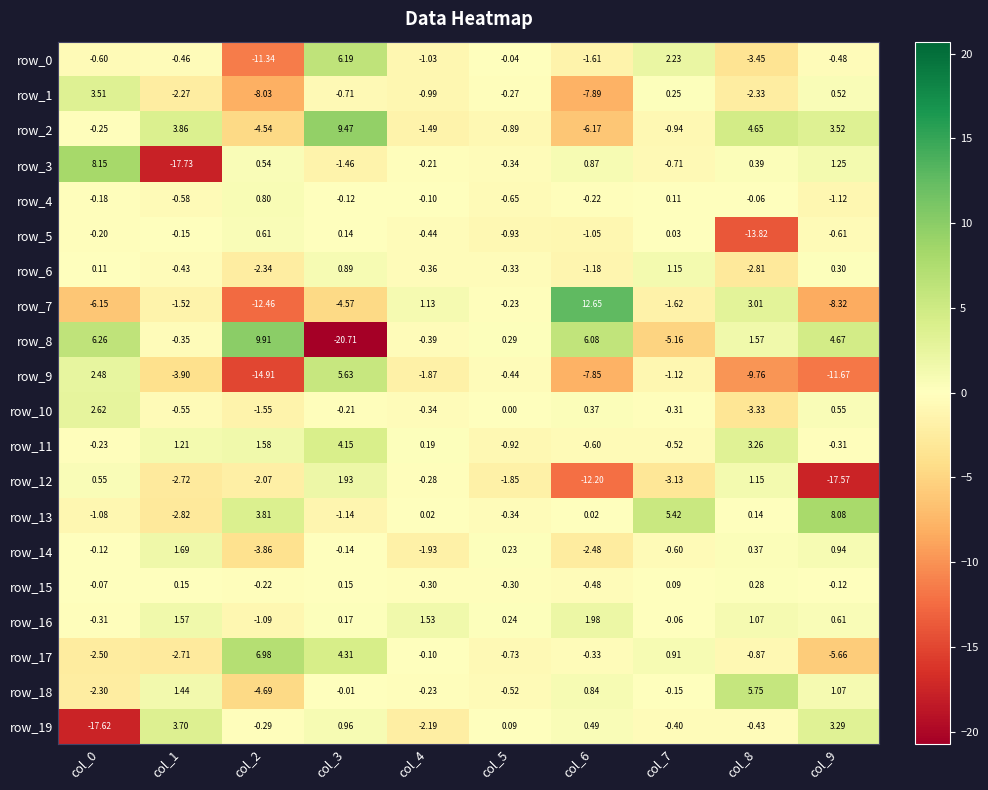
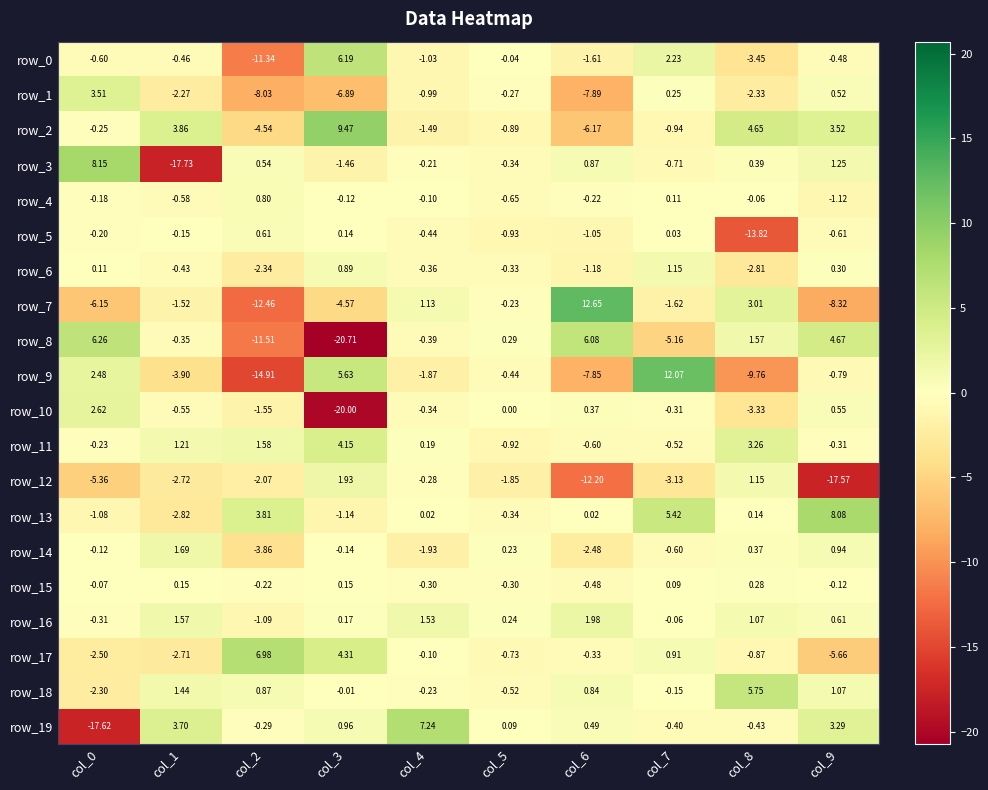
row_1, col_3: -0.71 -> -6.89
row_8, col_2: 9.91 -> -11.51
row_9, col_7: -1.12 -> 12.07
row_9, col_9: -11.67 -> -0.79
row_10, col_3: -0.21 -> -20.00
row_12, col_0: 0.55 -> -5.36
row_18, col_2: -4.69 -> 0.87
row_19, col_4: -2.19 -> 7.24
